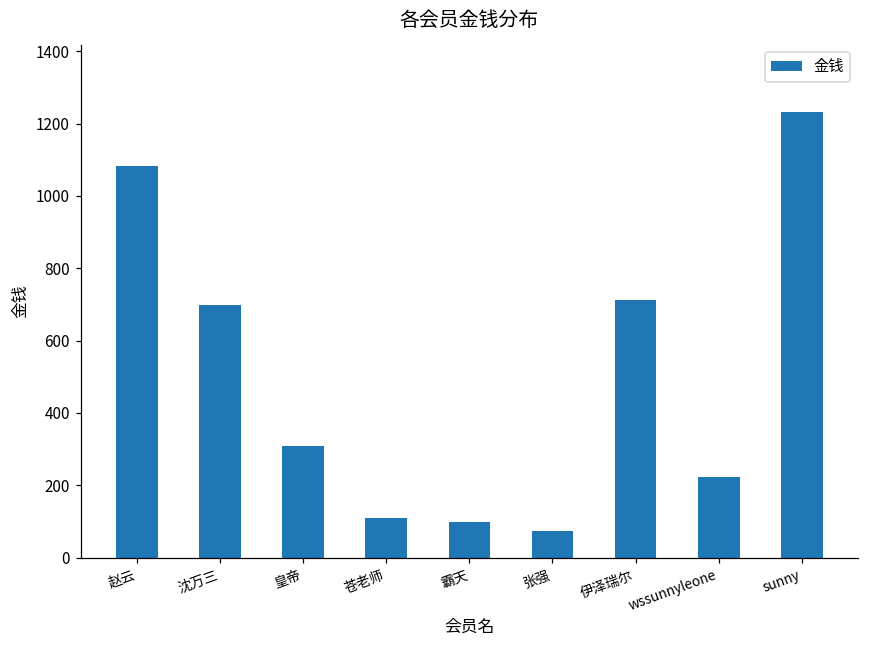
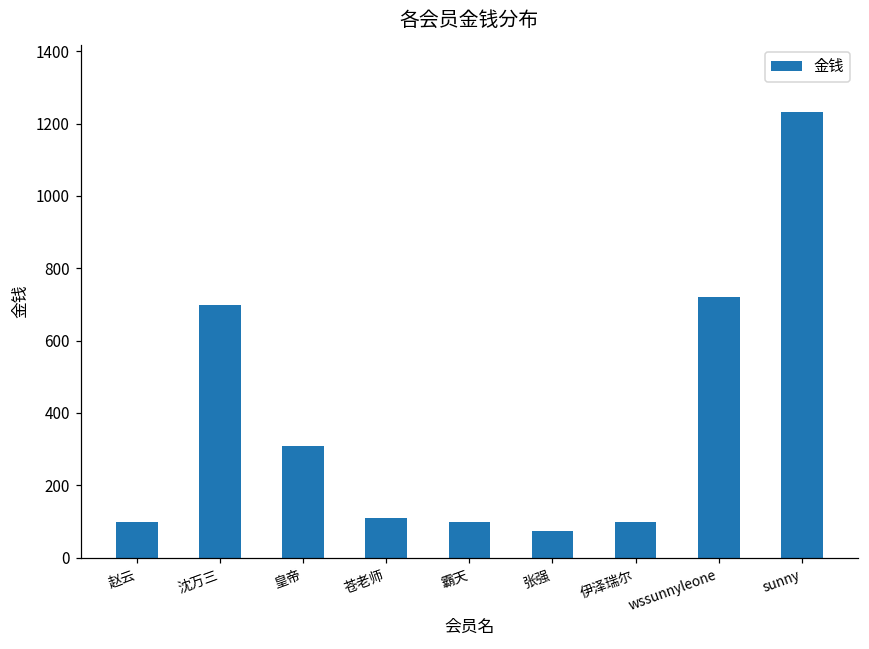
赵云: 1080 -> 100
伊泽瑞尔: 710 -> 100
wssunnyleone: 220 -> 720
